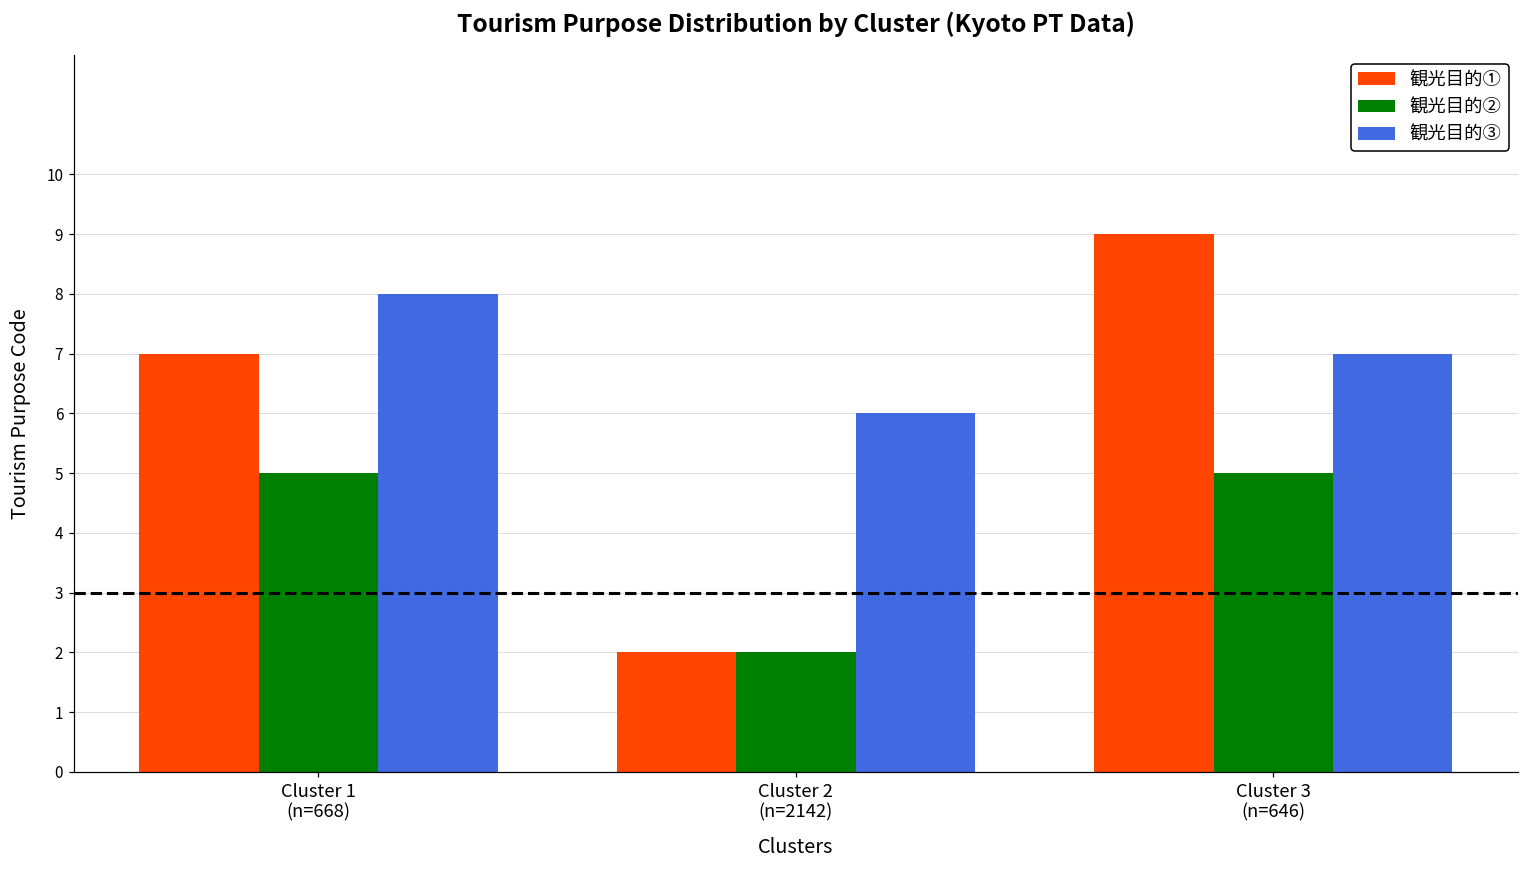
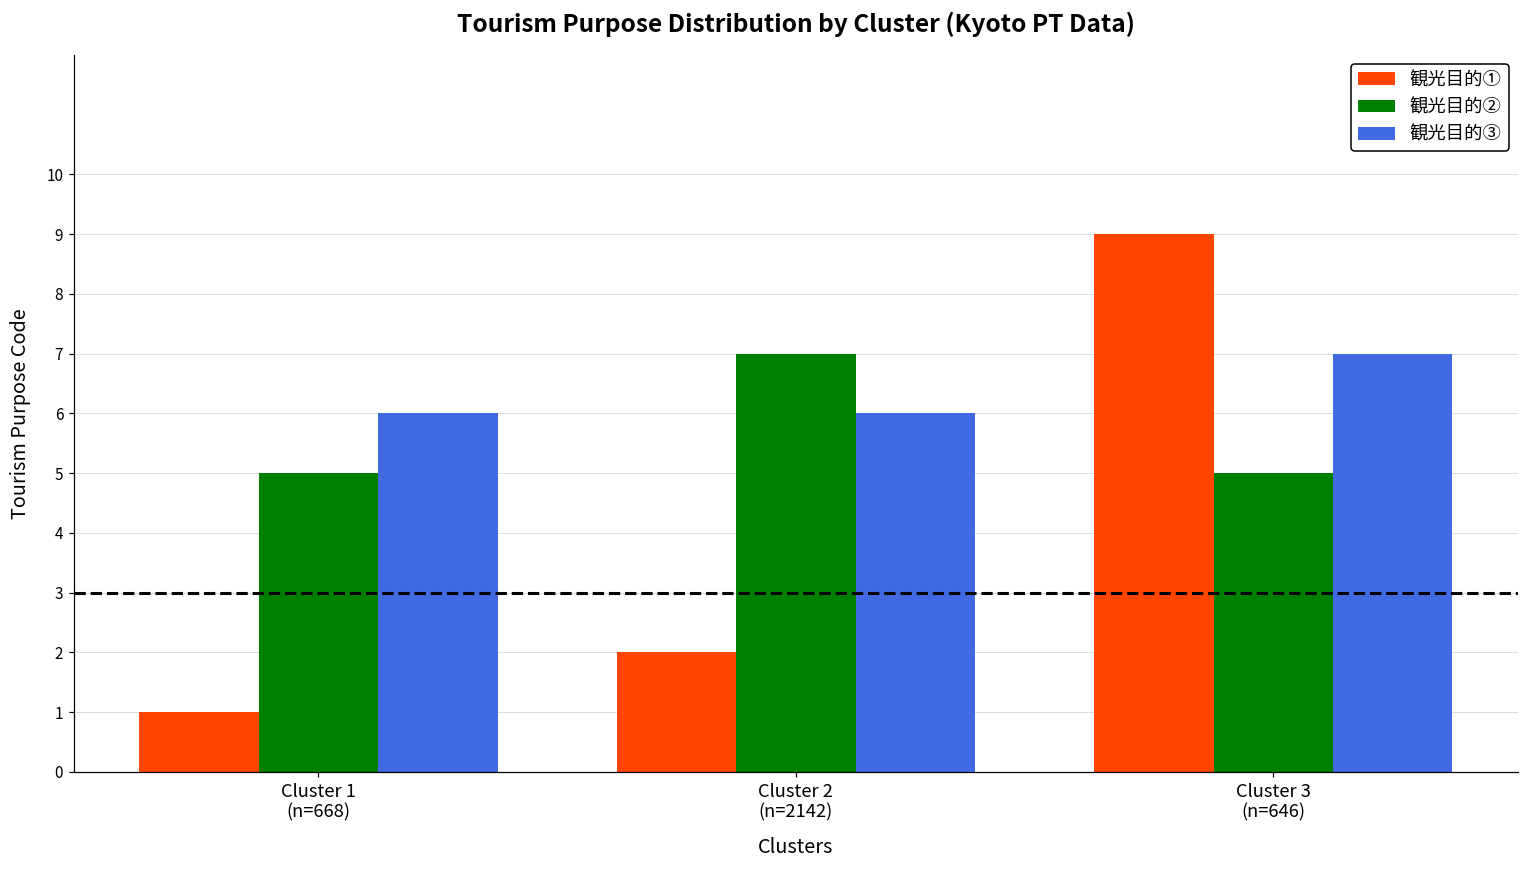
観光目的①, Cluster 1 (n=668): 7 -> 1
観光目的③, Cluster 1 (n=668): 8 -> 6
観光目的②, Cluster 2 (n=2142): 2 -> 7
